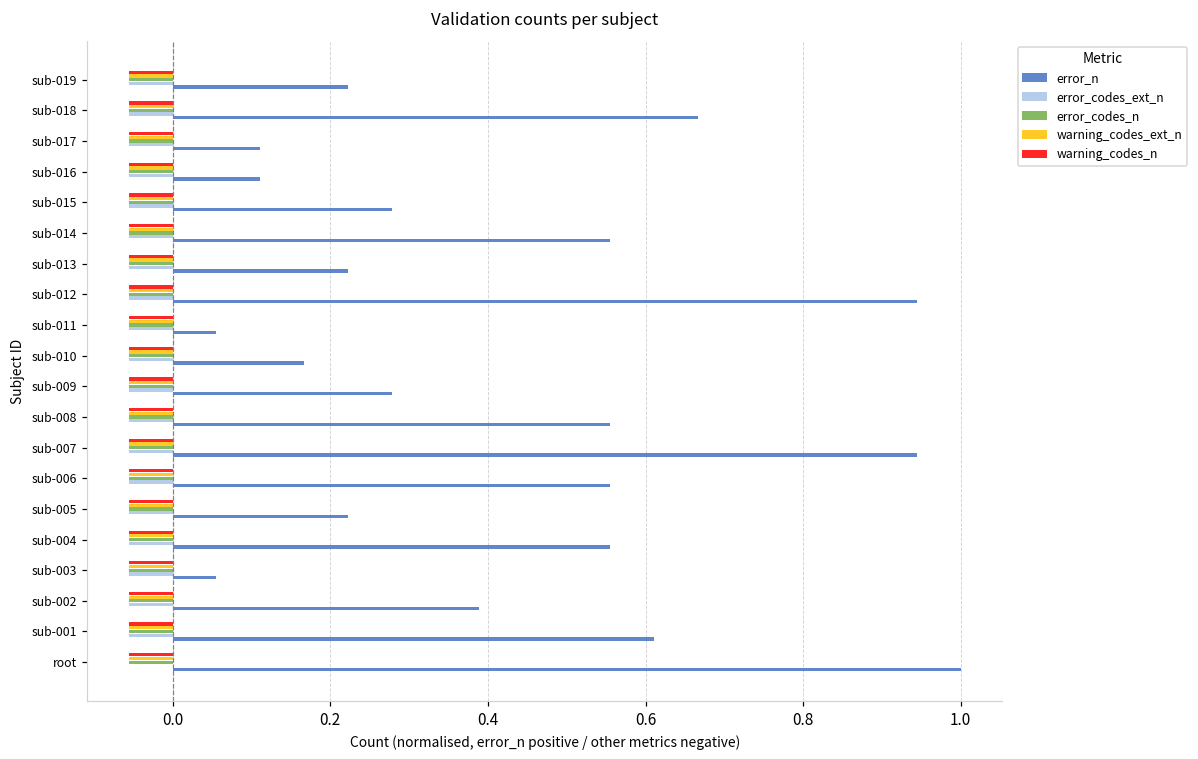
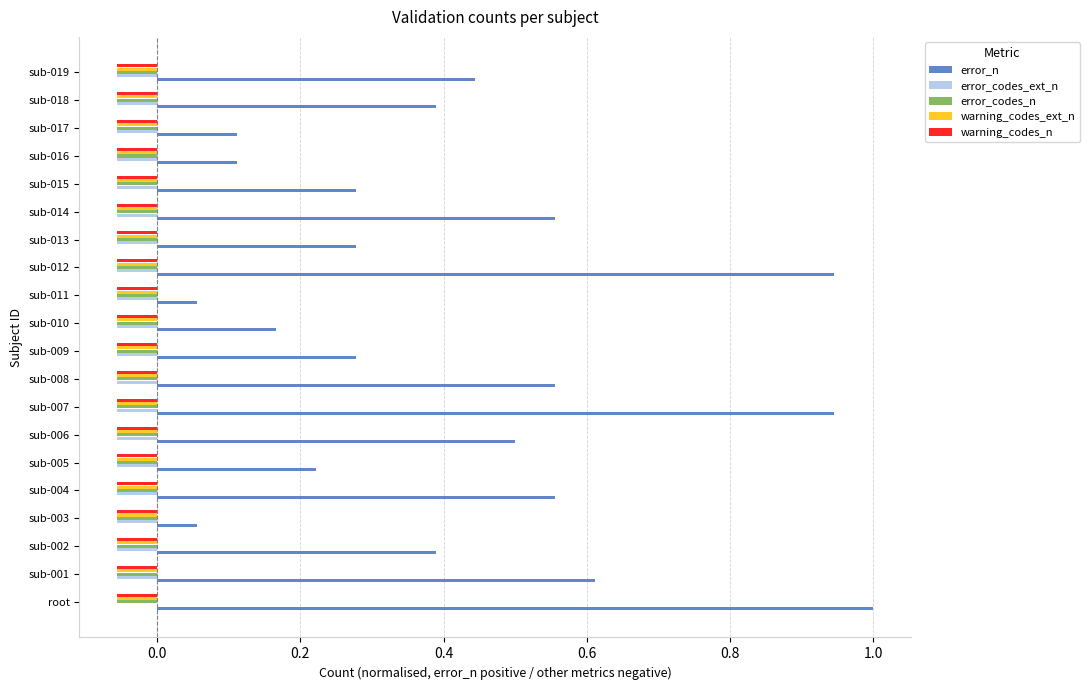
error_n, sub-019: 0.22 -> 0.44
error_n, sub-018: 0.67 -> 0.39
error_n, sub-013: 0.22 -> 0.28
error_n, sub-006: 0.56 -> 0.50
